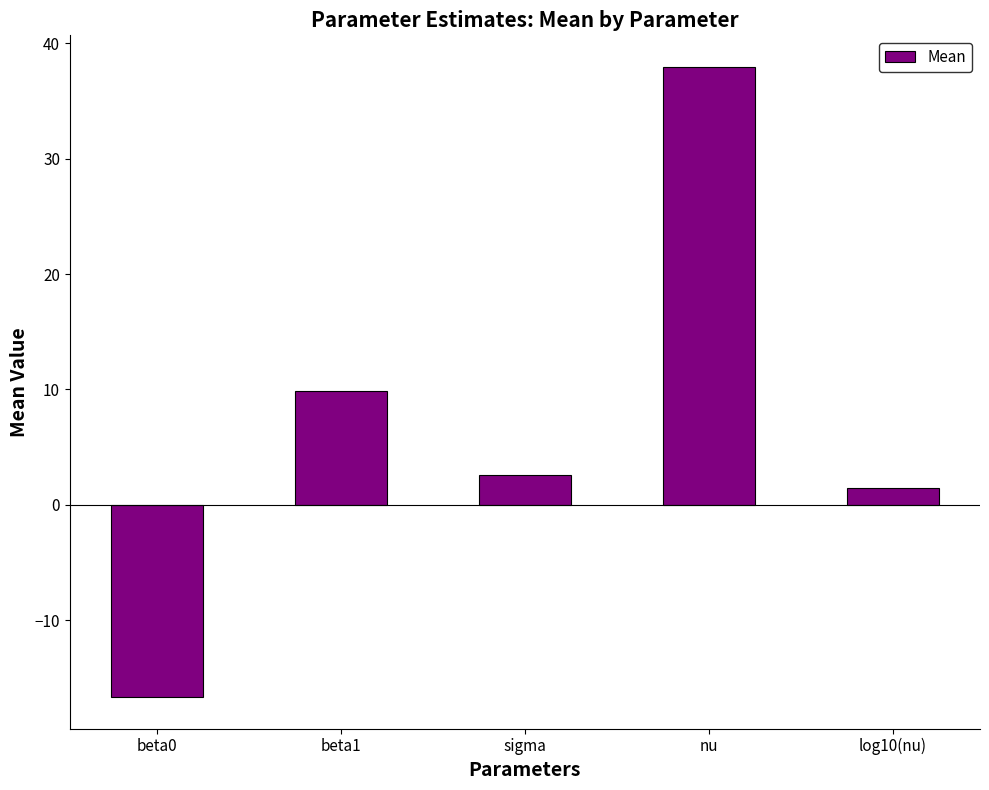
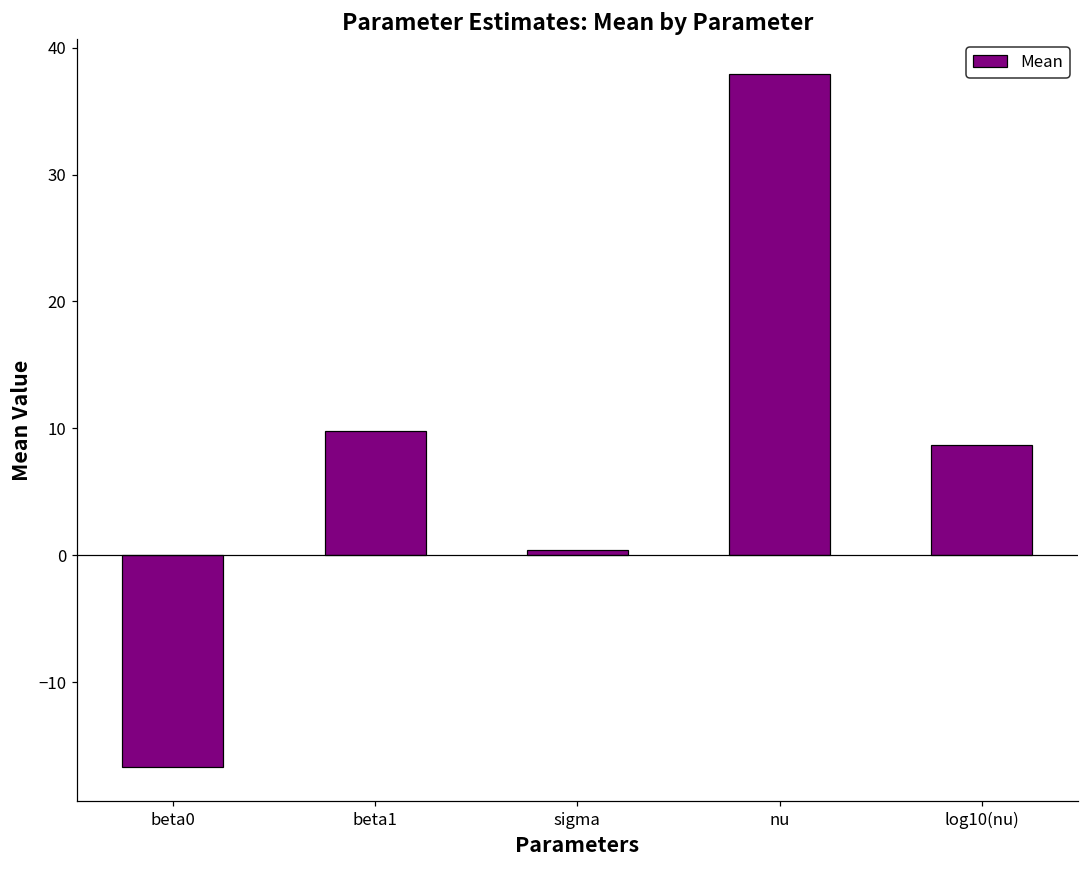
sigma: 2.6 -> 0.4
log10(nu): 1.4 -> 8.6
